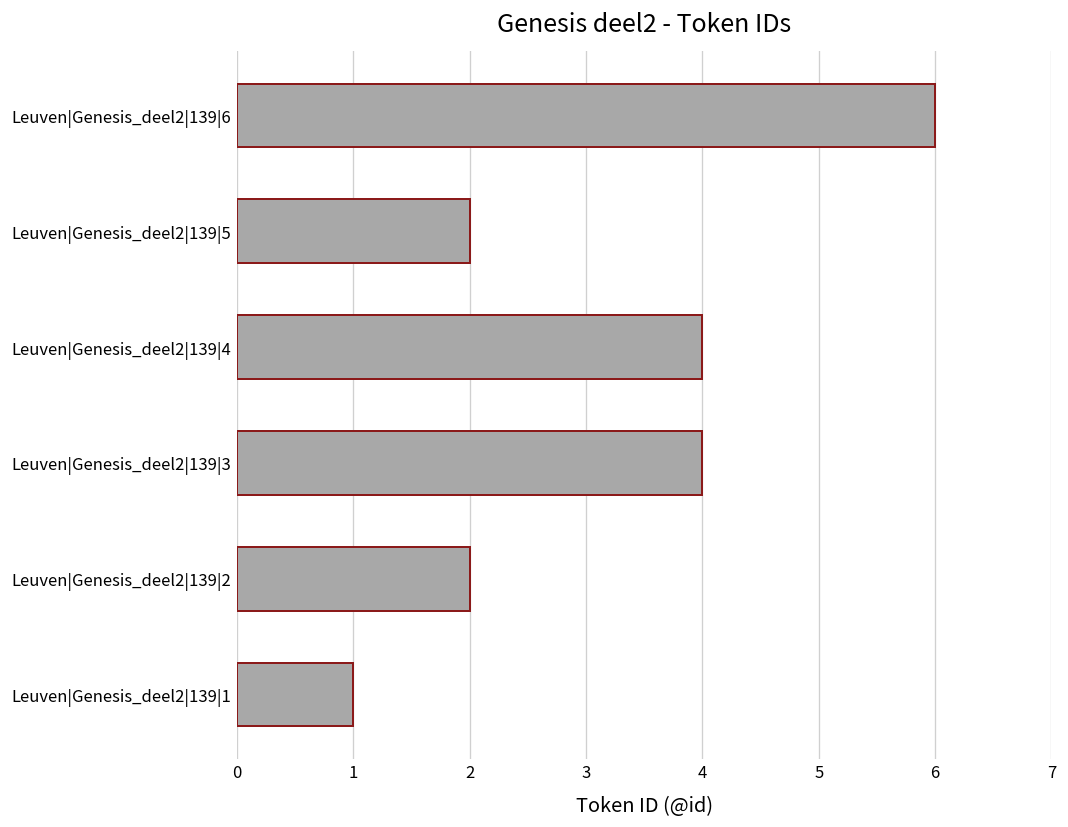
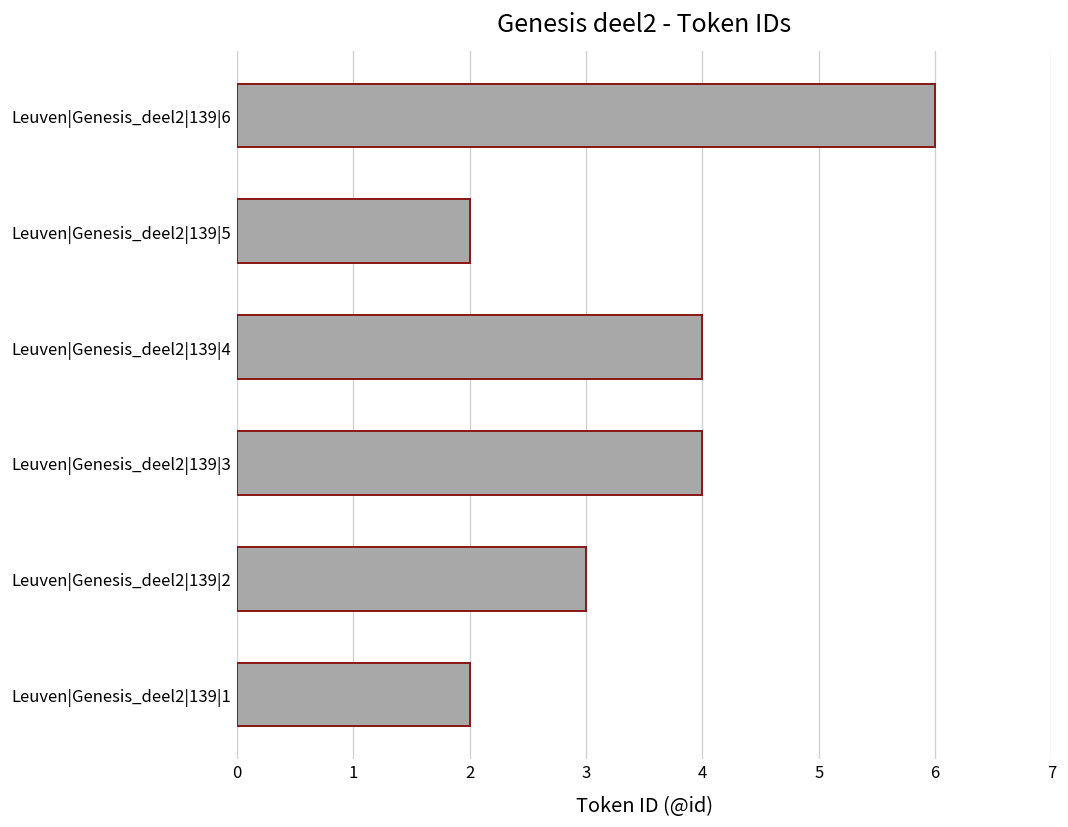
Leuven|Genesis_deel2|139|2: 2 -> 3
Leuven|Genesis_deel2|139|1: 1 -> 2
